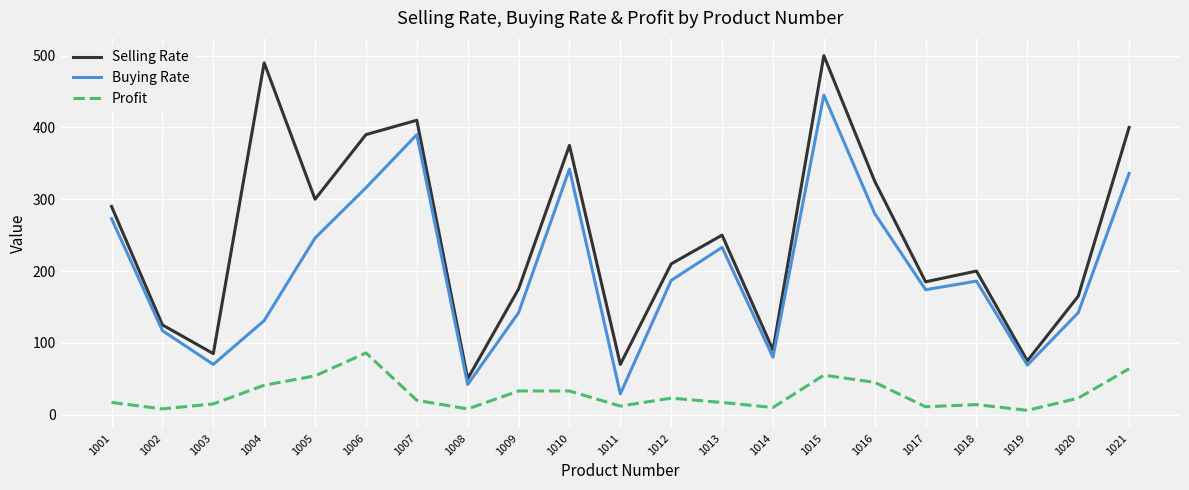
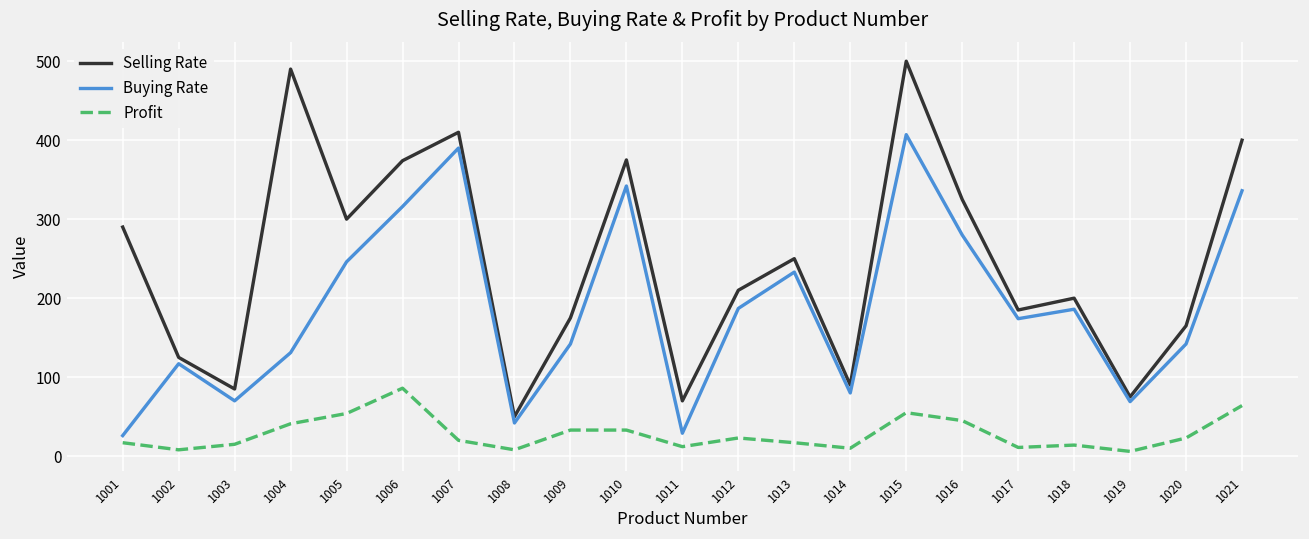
Buying Rate, 1001: 270 -> 30
Selling Rate, 1006: 390 -> 370
Buying Rate, 1015: 450 -> 410
